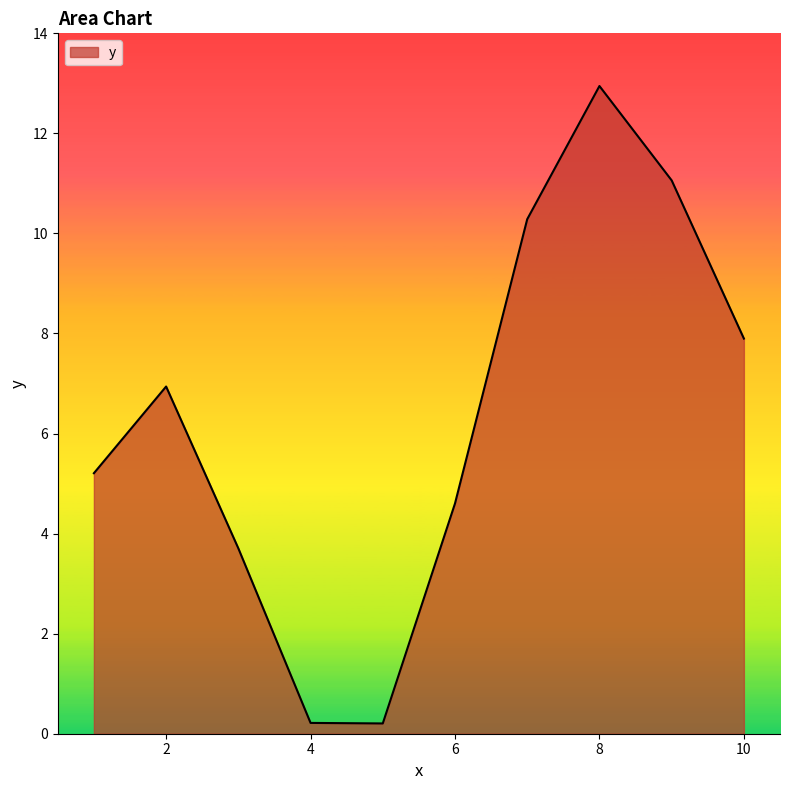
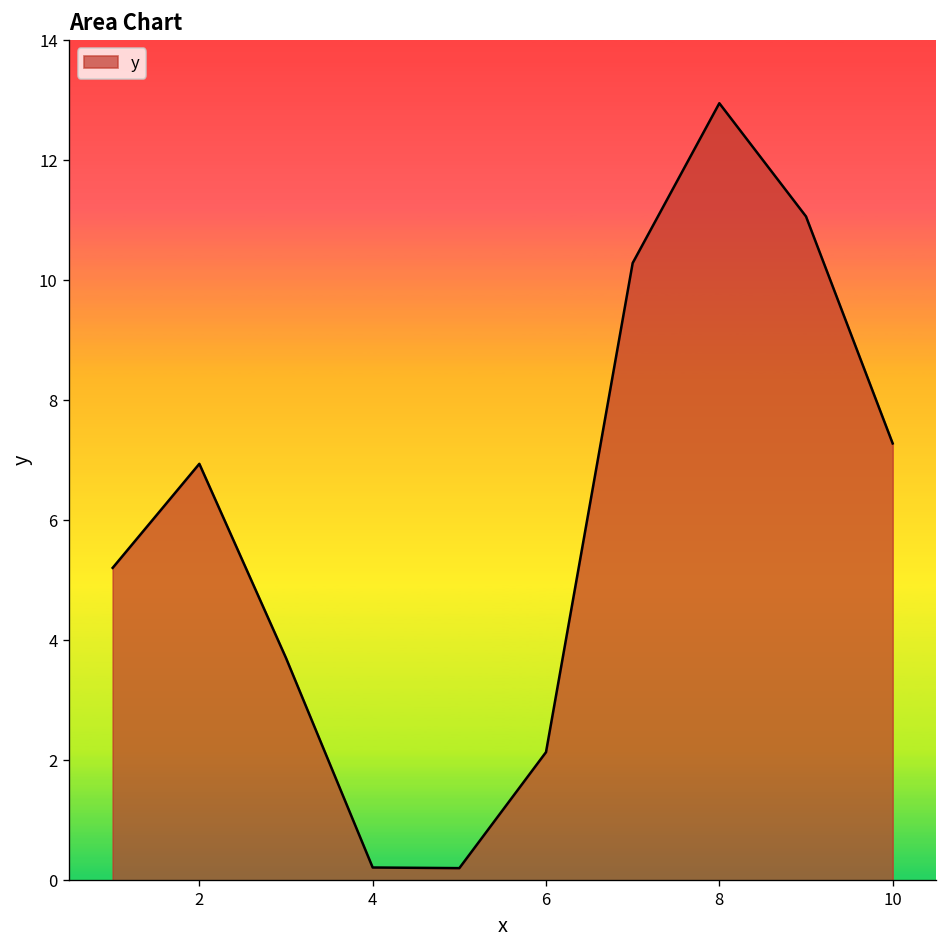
6: 4.6 -> 2.1
10: 7.9 -> 7.3
